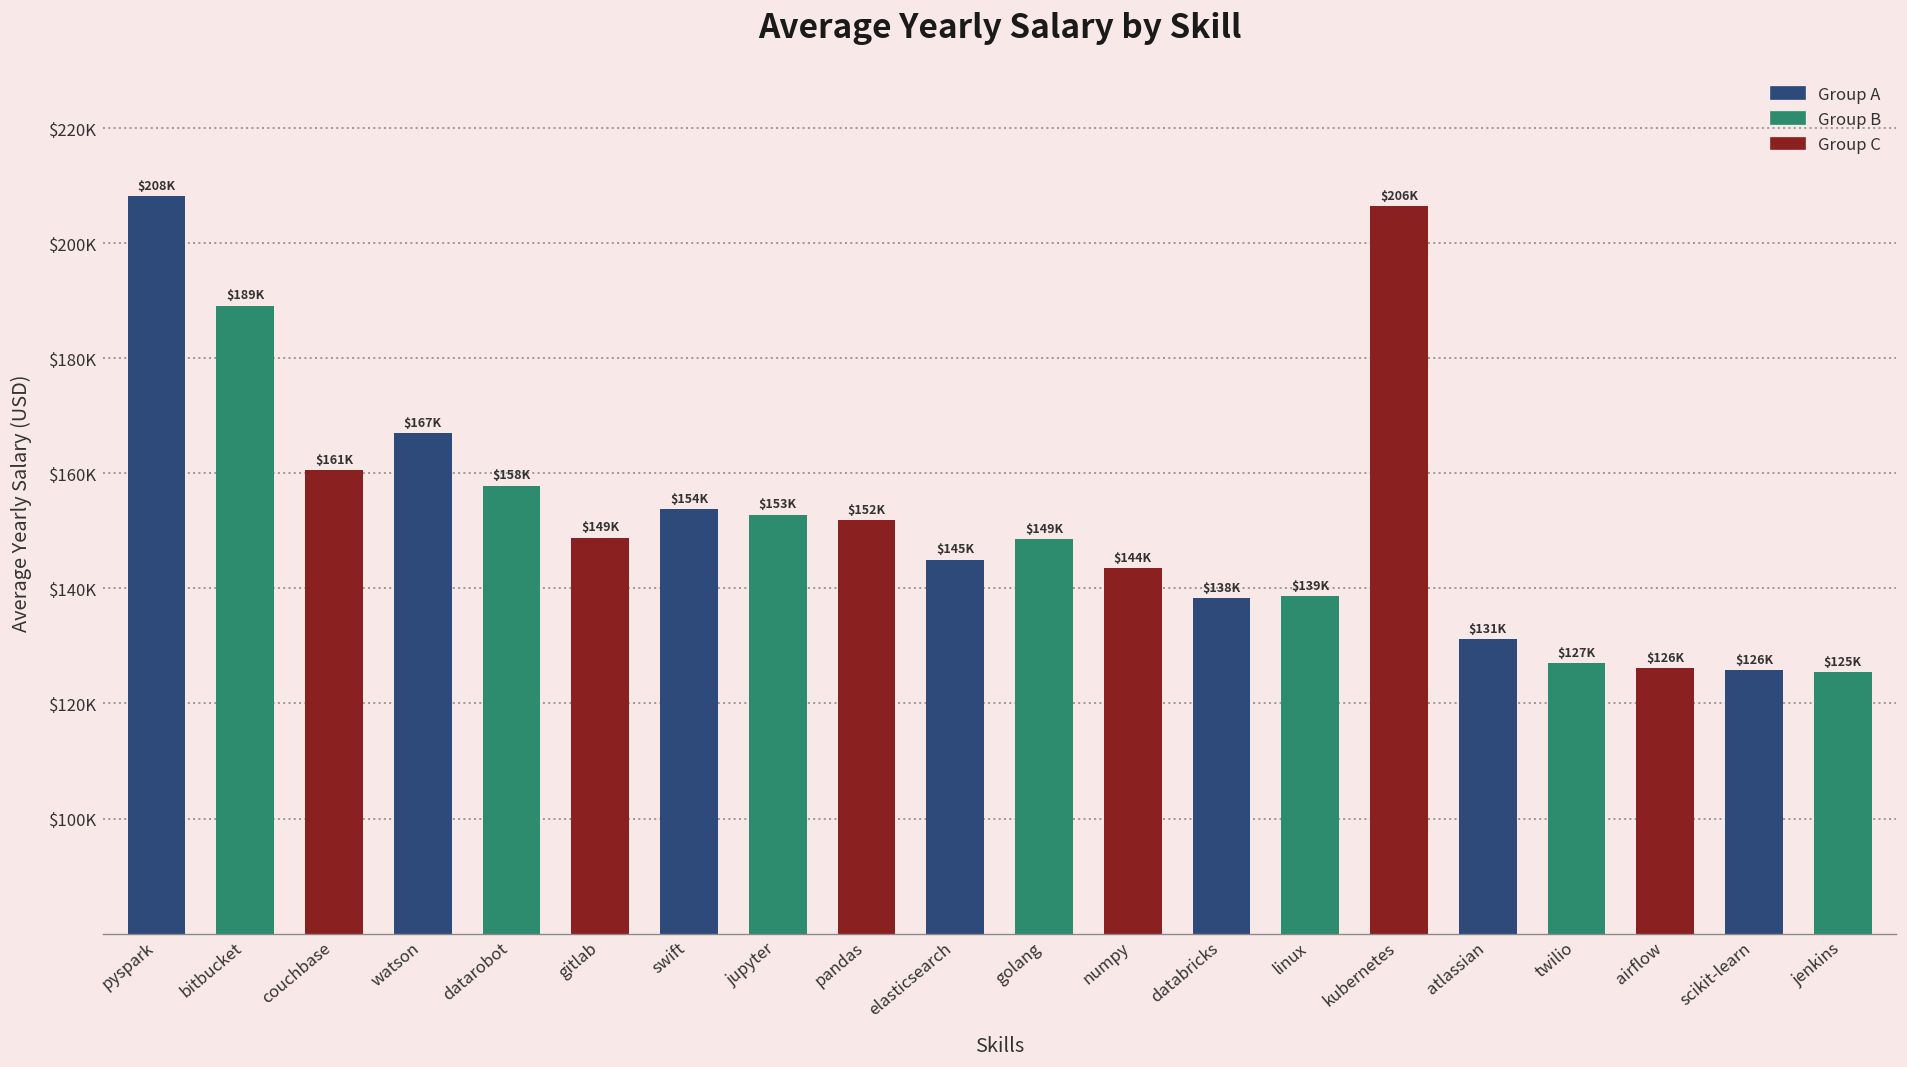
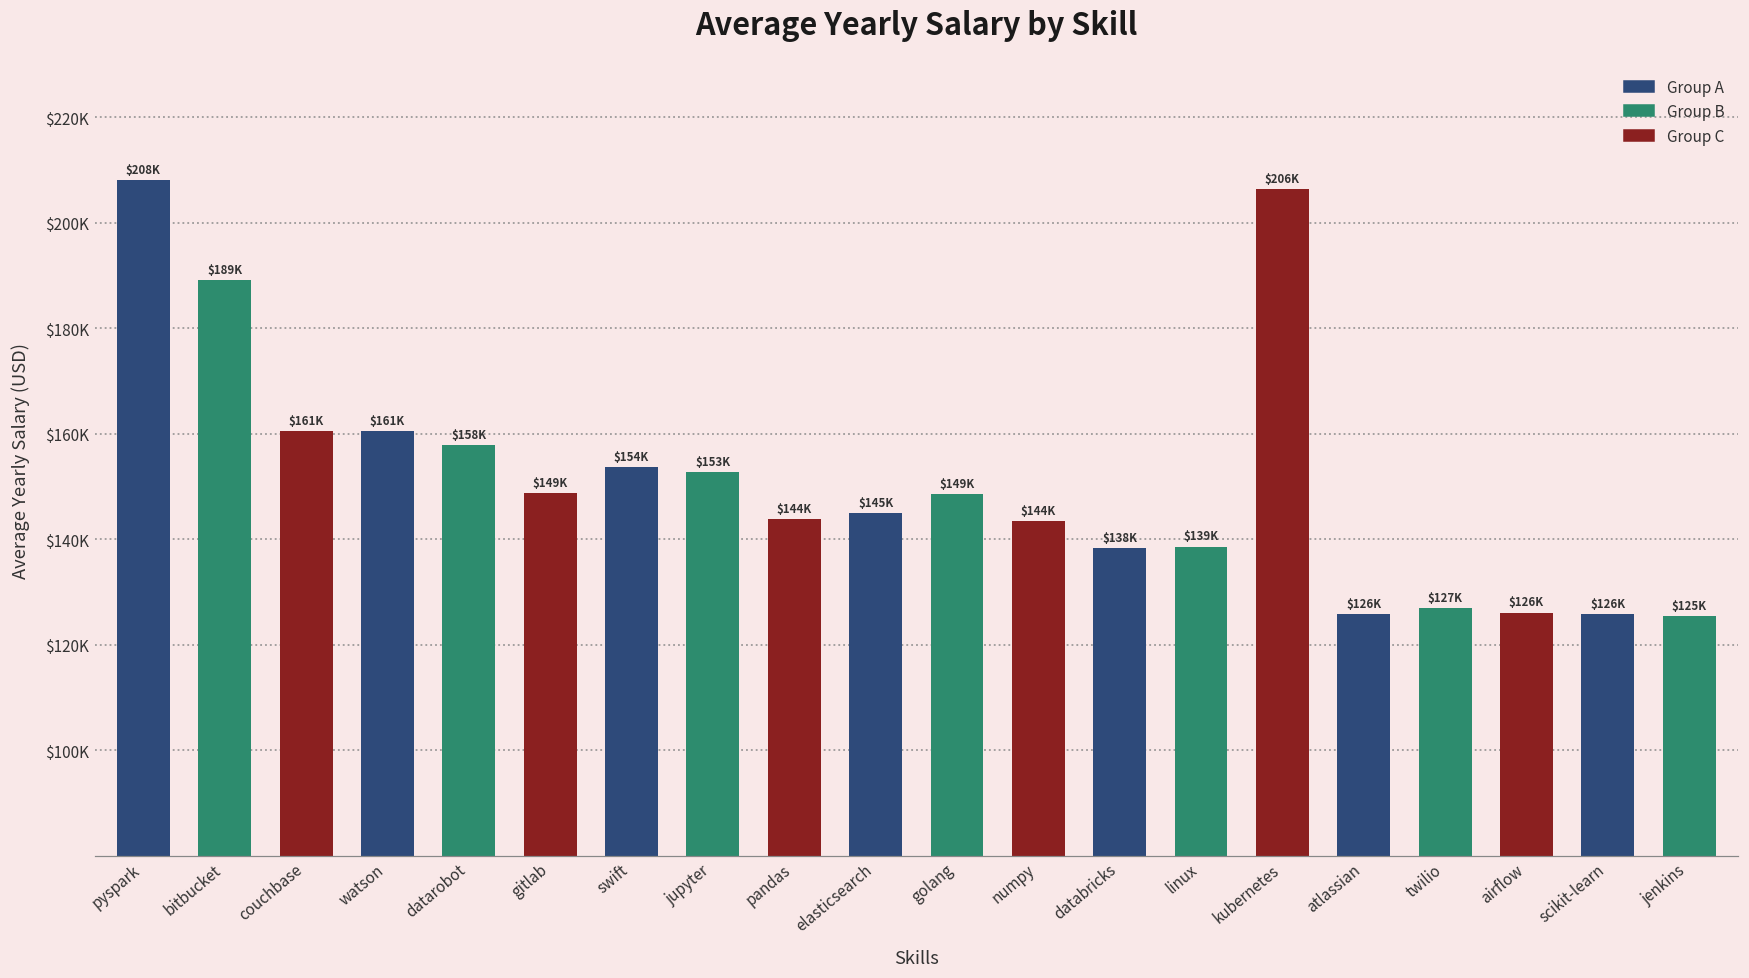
watson: $167K -> $161K
pandas: $152K -> $144K
atlassian: $131K -> $126K
